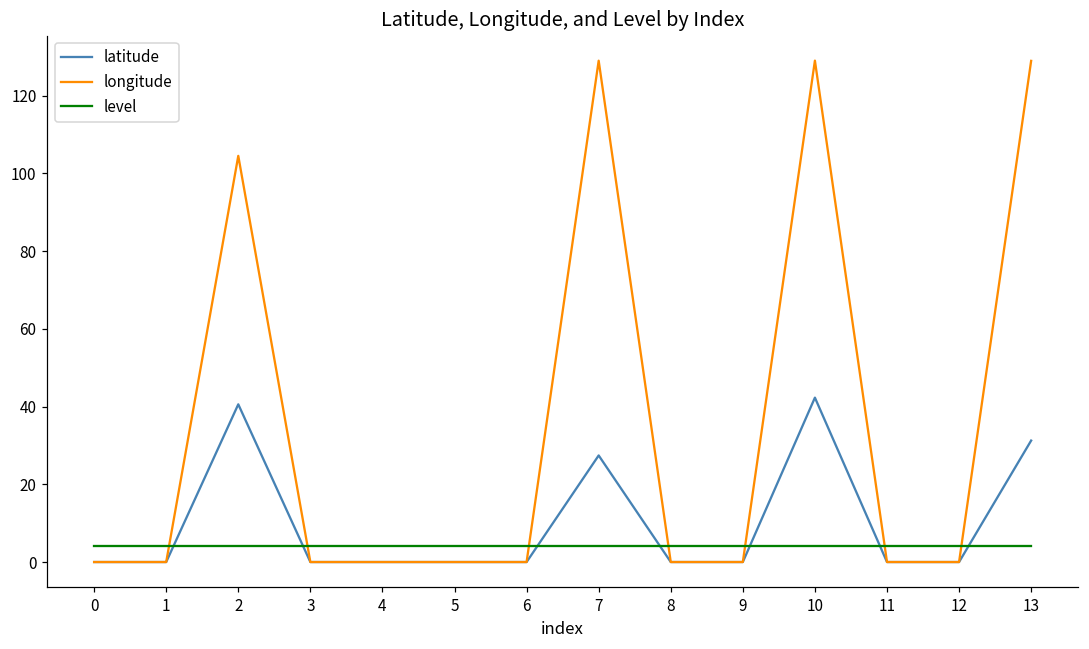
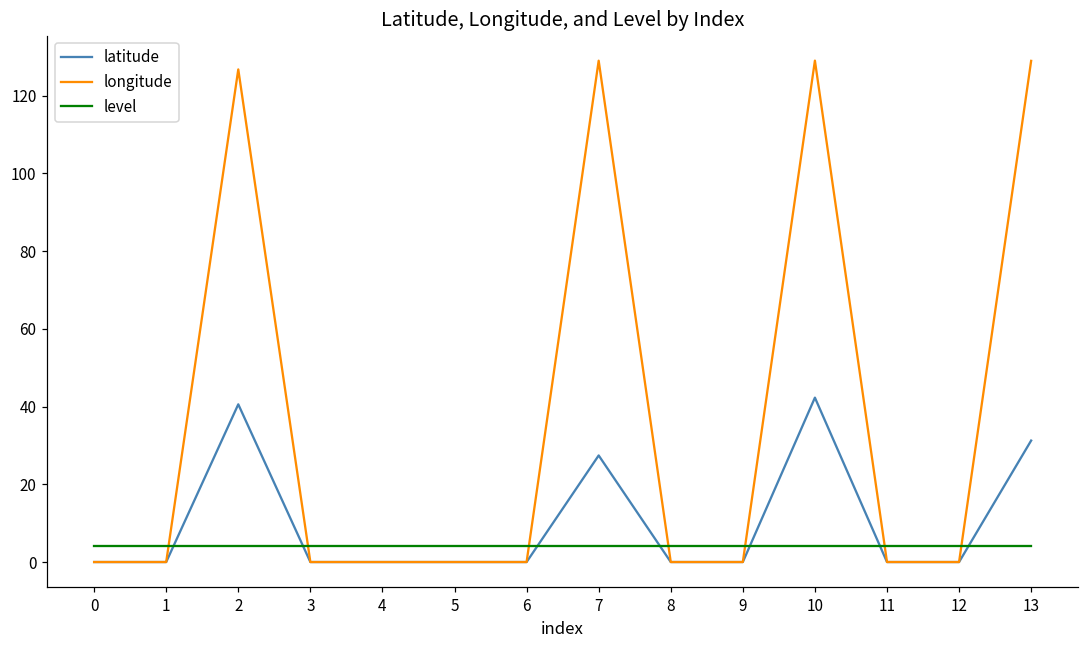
longitude, 2: 104 -> 127
